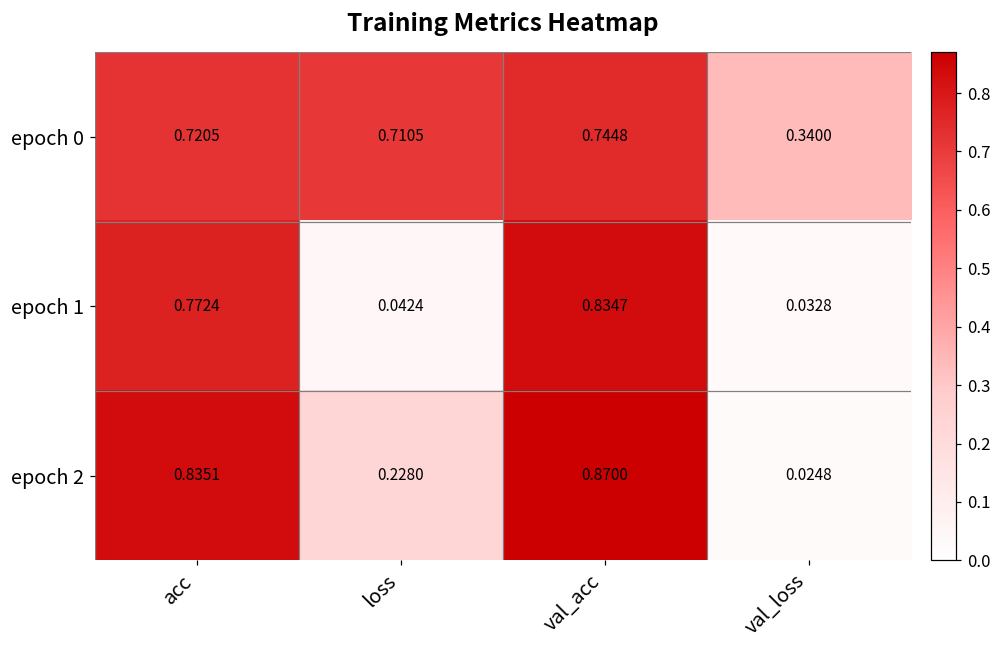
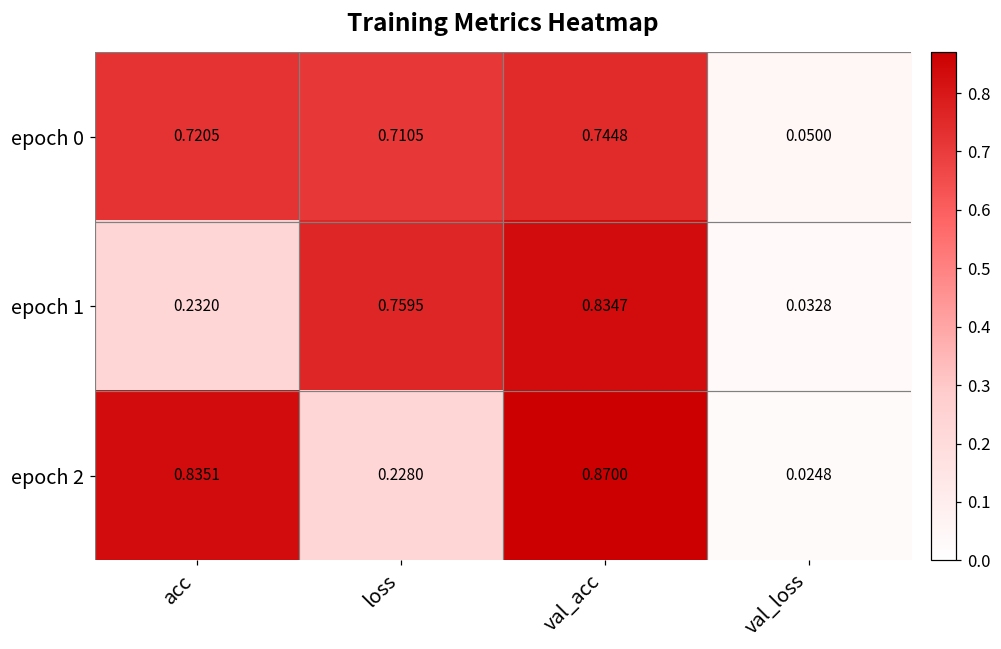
epoch 0, val_loss: 0.3400 -> 0.0500
epoch 1, acc: 0.7724 -> 0.2320
epoch 1, loss: 0.0424 -> 0.7595
